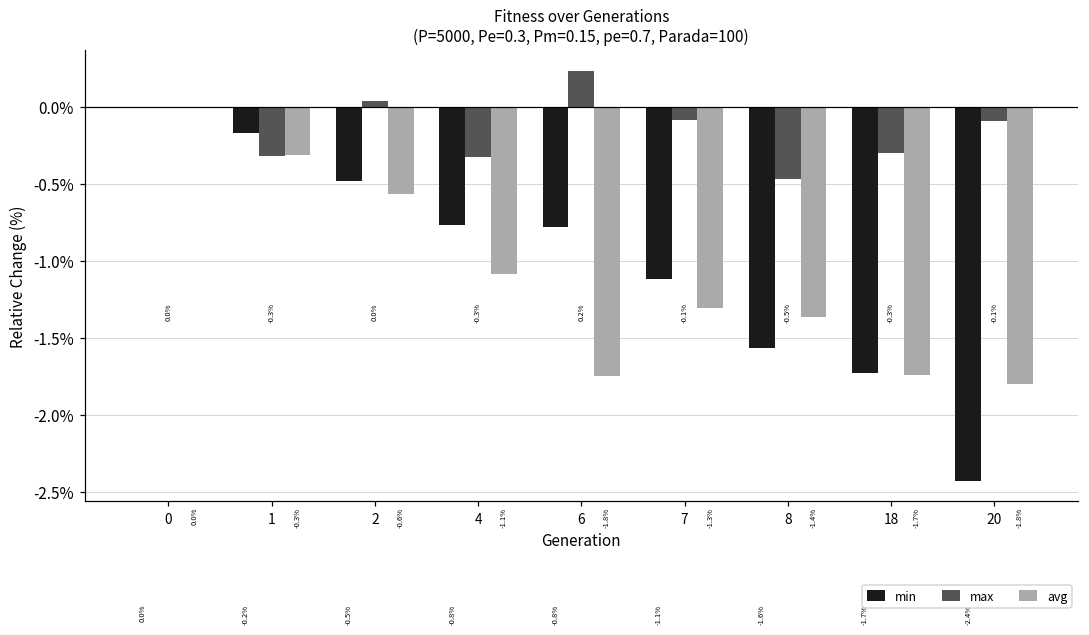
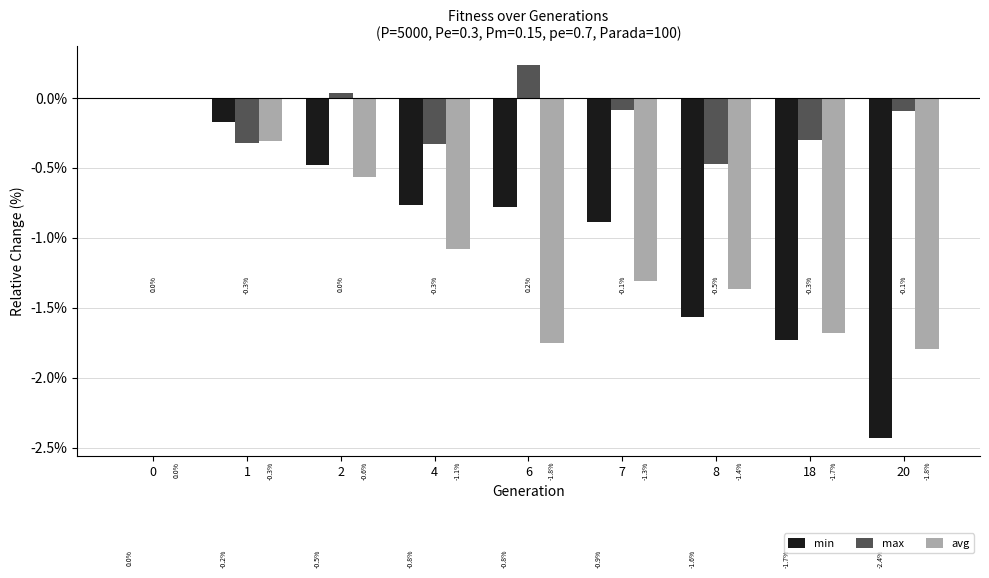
min, 7: -1.1% -> -0.9%
avg, 18: -1.75% -> -1.68%
